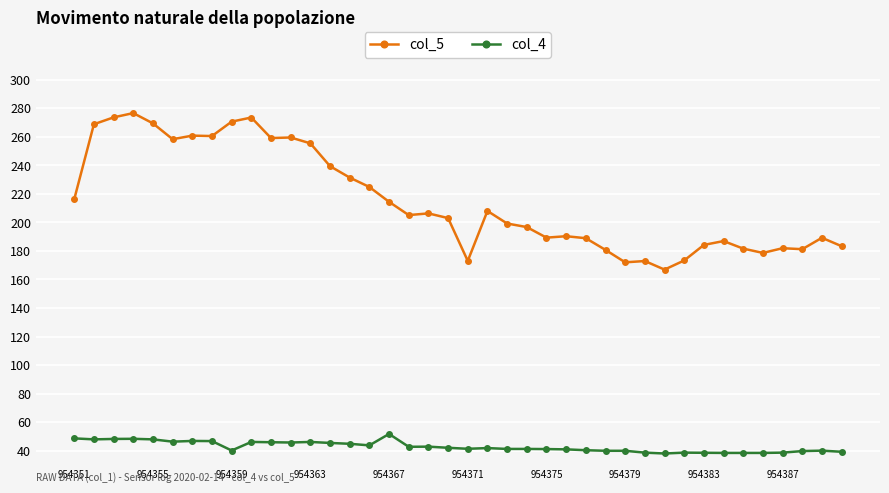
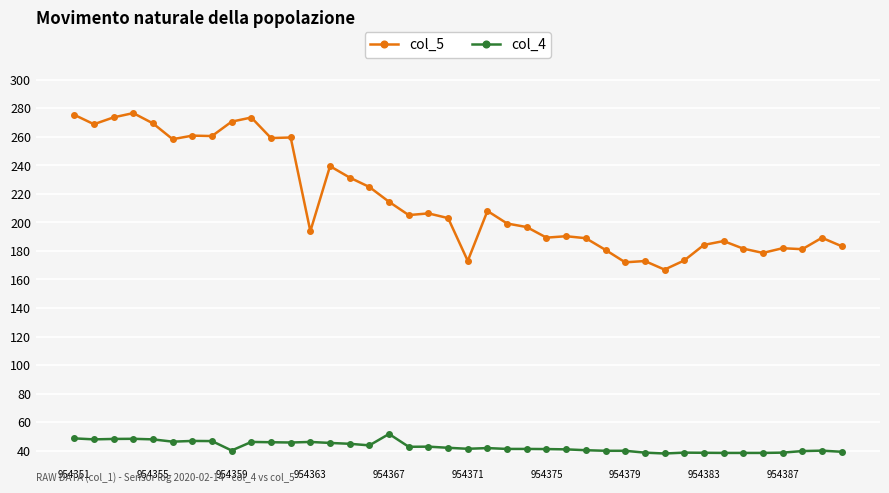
col_5, 954351: 216 -> 275
col_5, 954363: 255 -> 194
